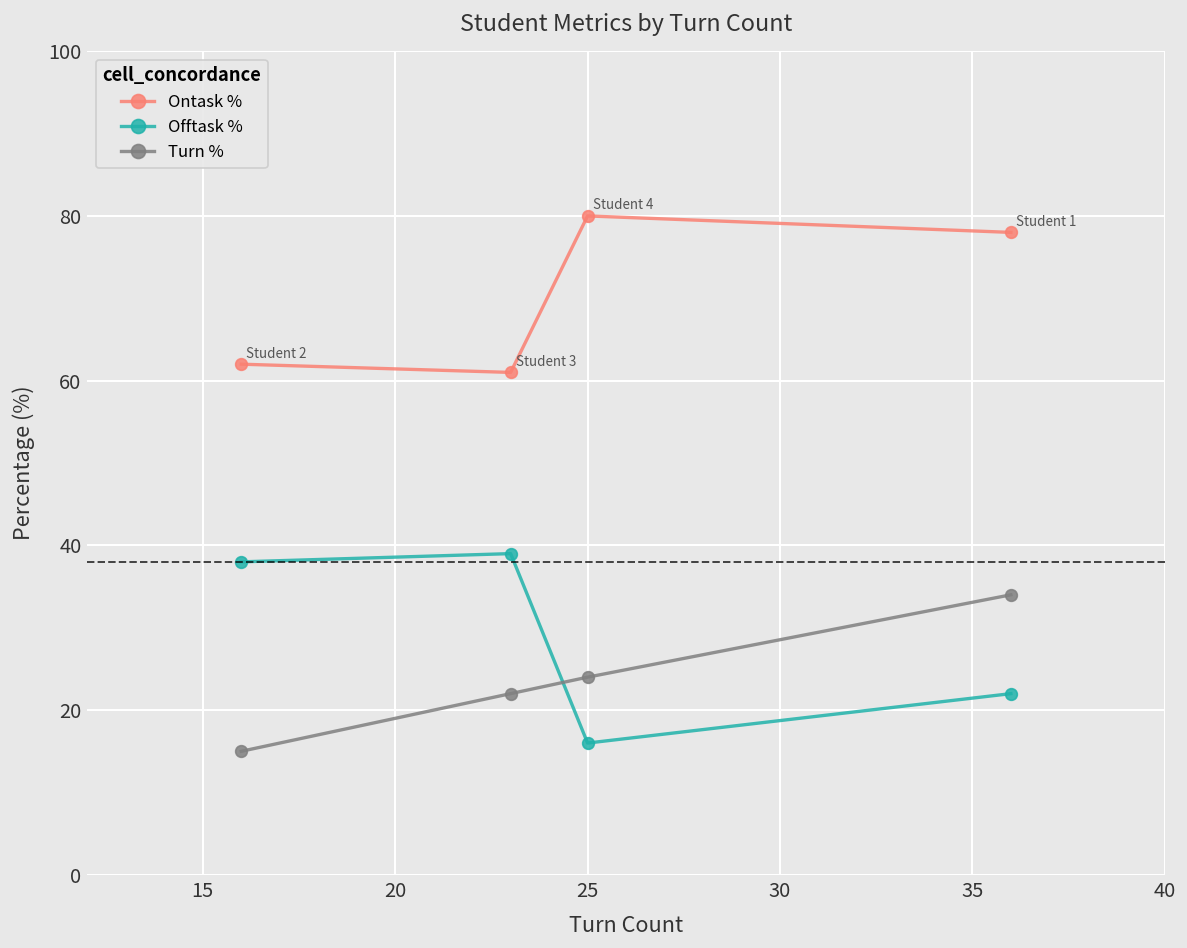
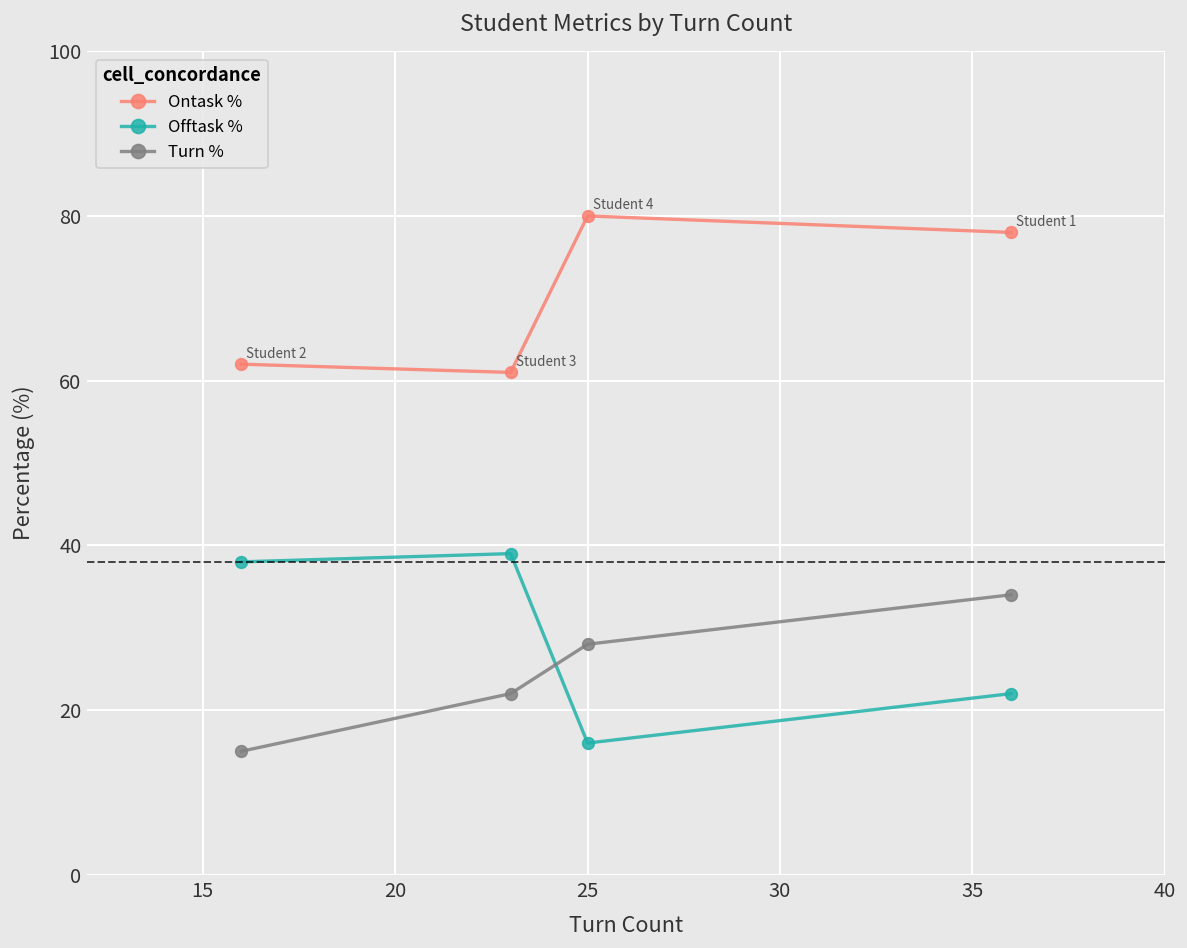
Turn %, 25: 24 -> 28
